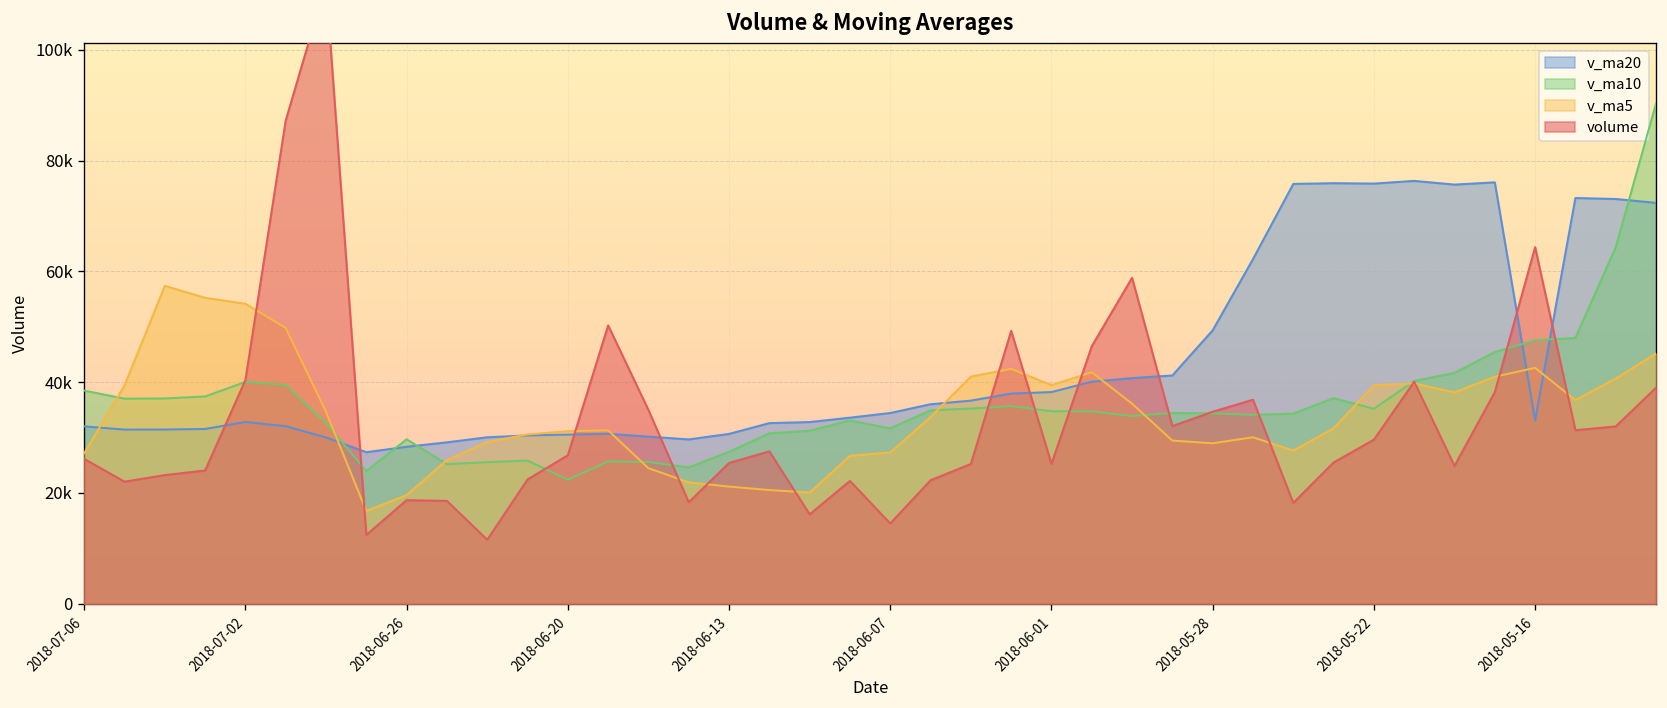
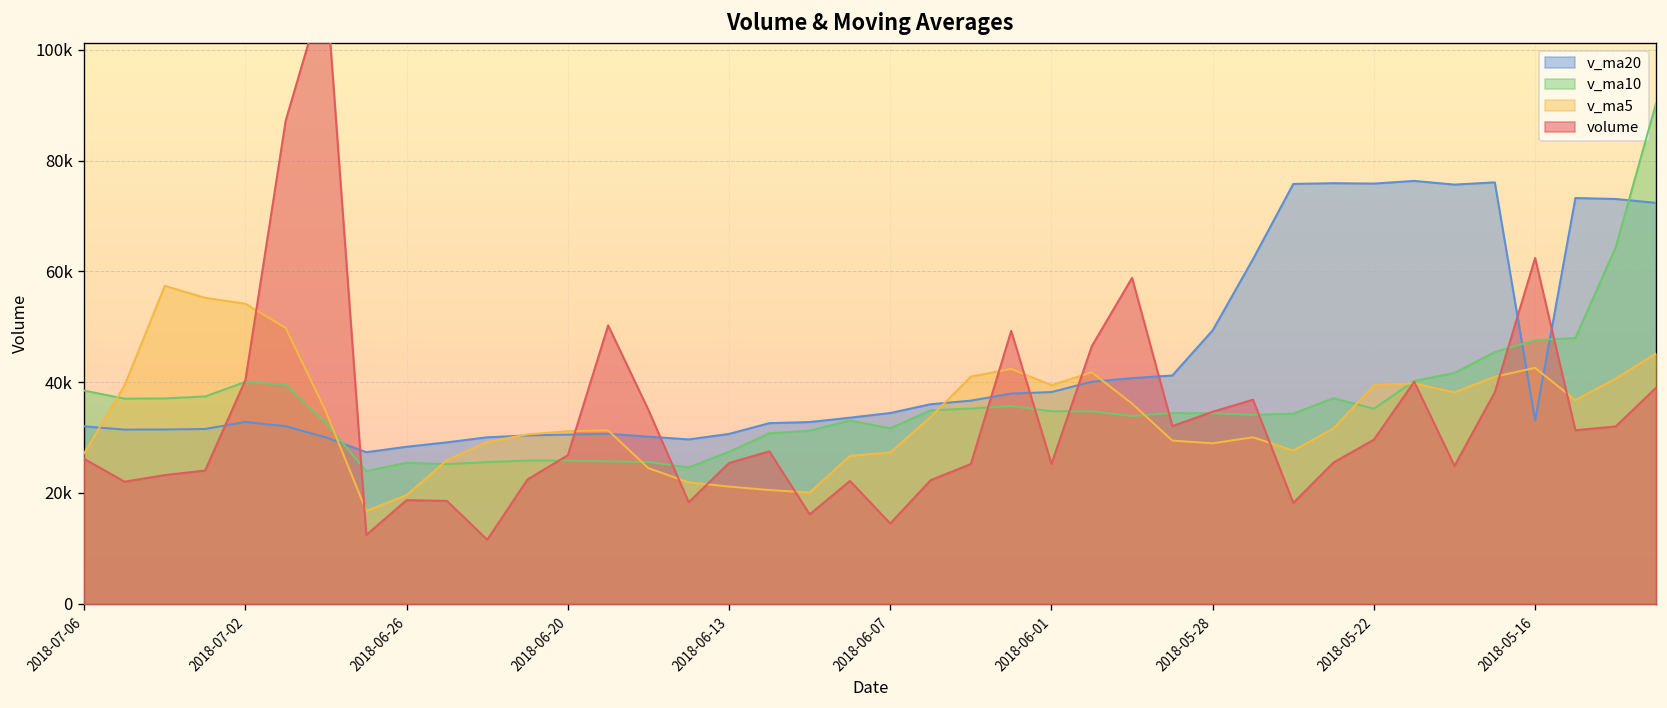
v_ma10, 2018-06-26: 30000 -> 25000
v_ma10, 2018-06-20: 22000 -> 26000
volume, 2018-05-16: 64000 -> 62000
